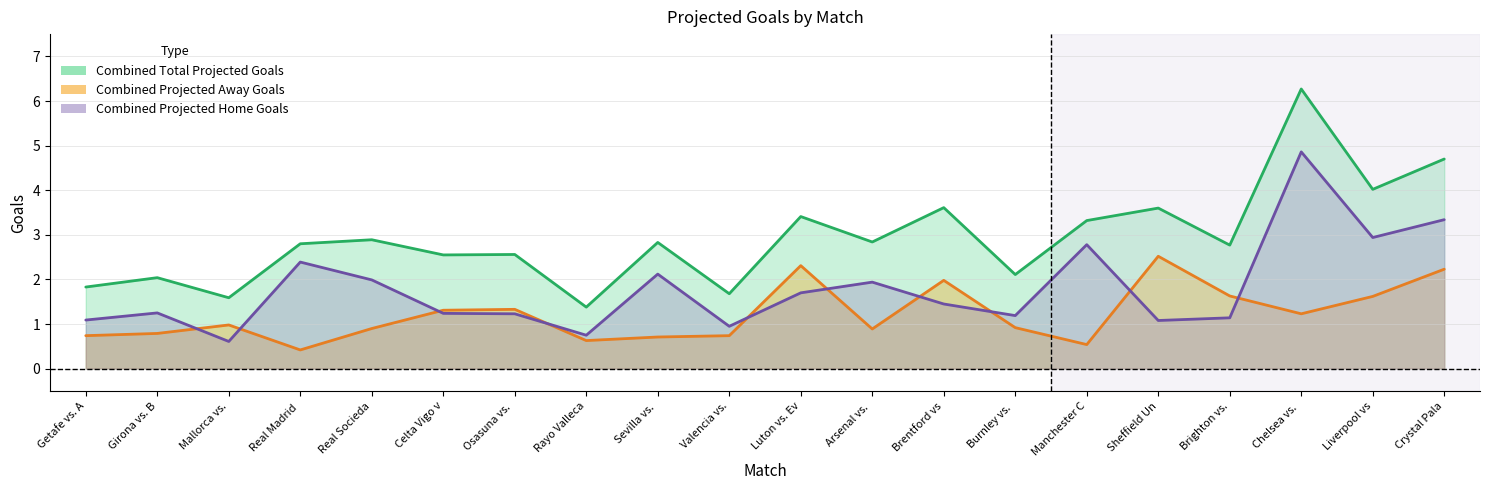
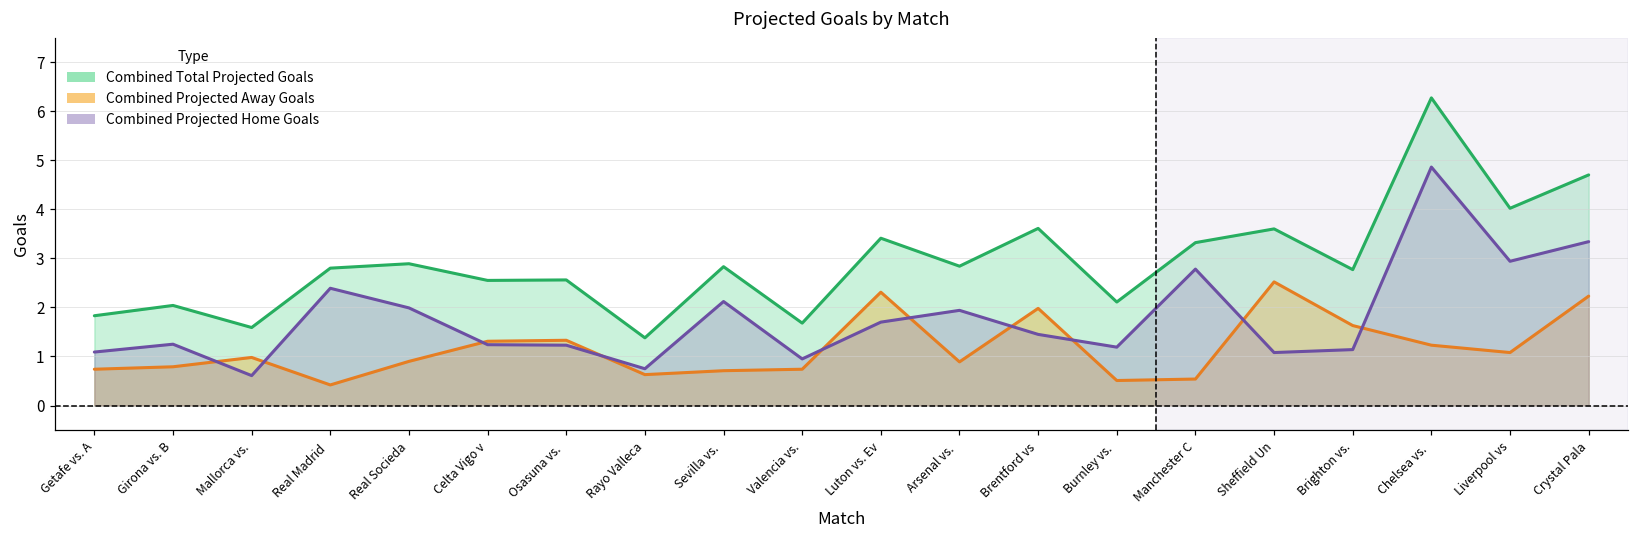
Combined Projected Away Goals, Burnley vs.: 0.9 -> 0.5
Combined Projected Away Goals, Liverpool vs: 1.6 -> 1.1
